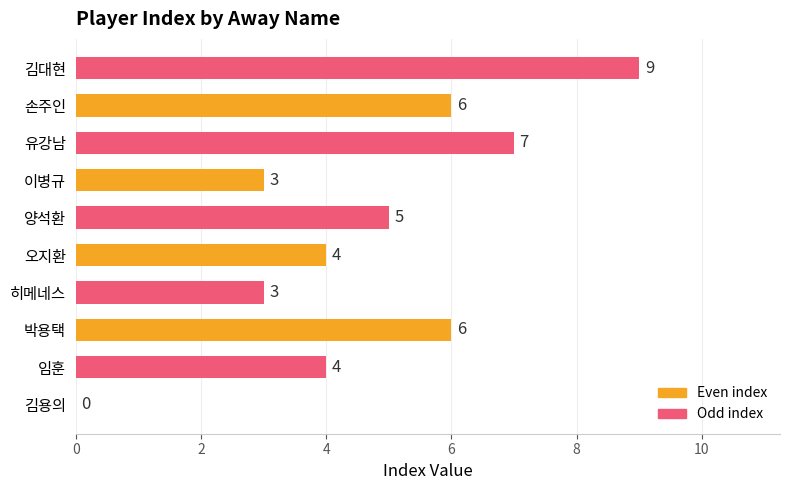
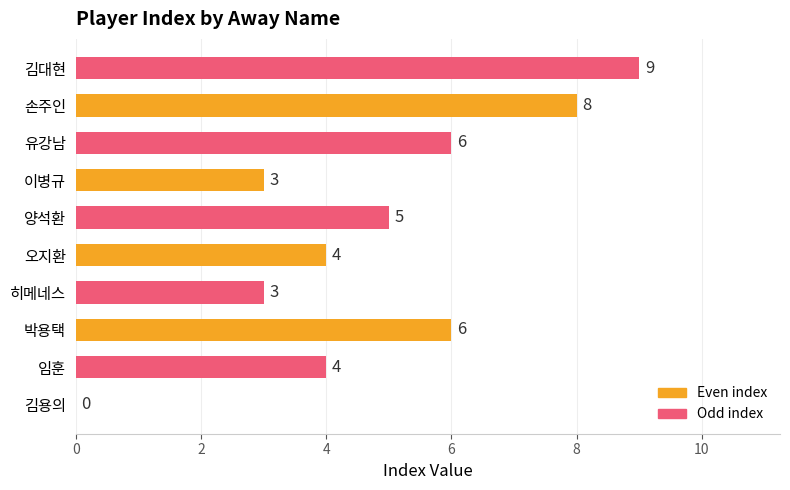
손주인: 6 -> 8
유강남: 7 -> 6
